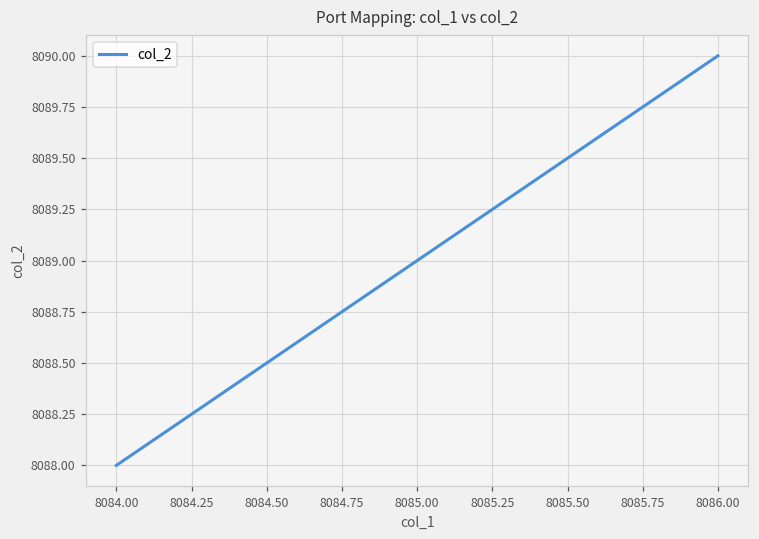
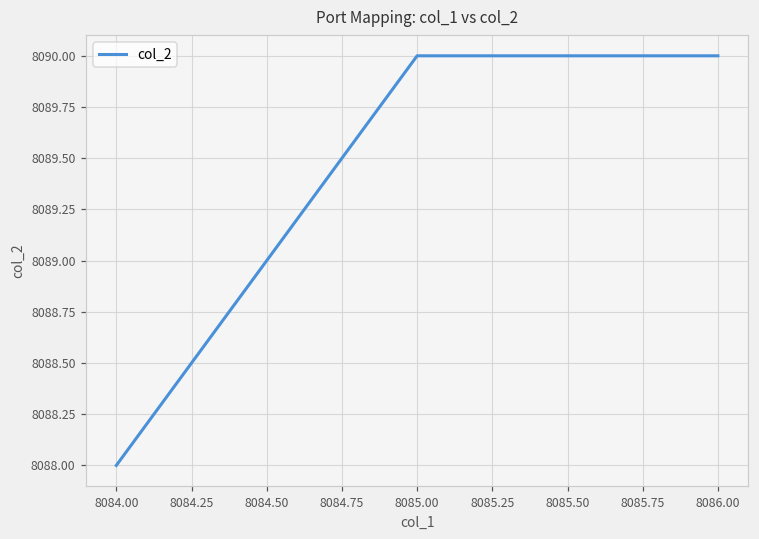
8085.00: 8089 -> 8090
